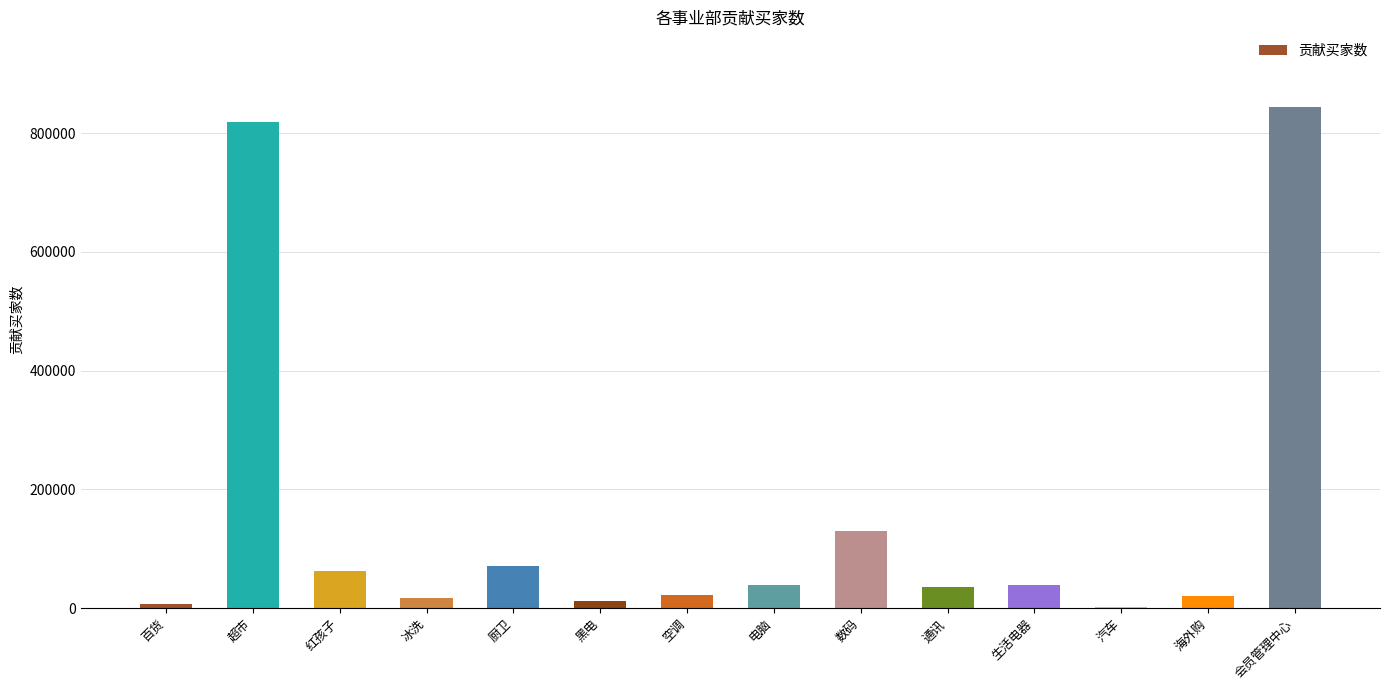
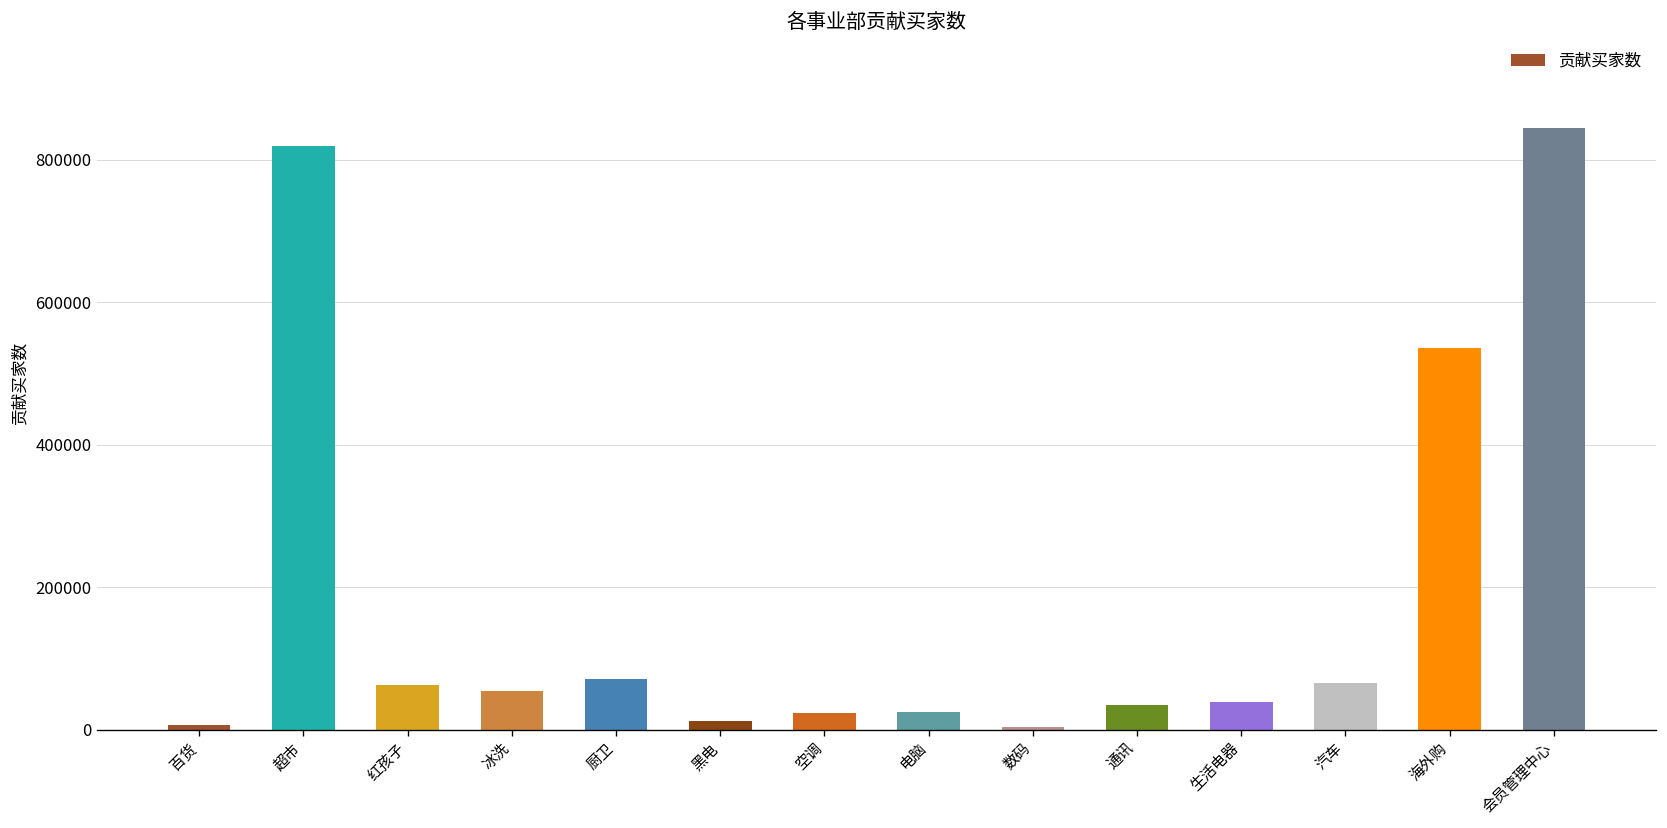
冰洗: 20000 -> 50000
电脑: 40000 -> 20000
数码: 130000 -> 0
汽车: 0 -> 70000
海外购: 20000 -> 540000
